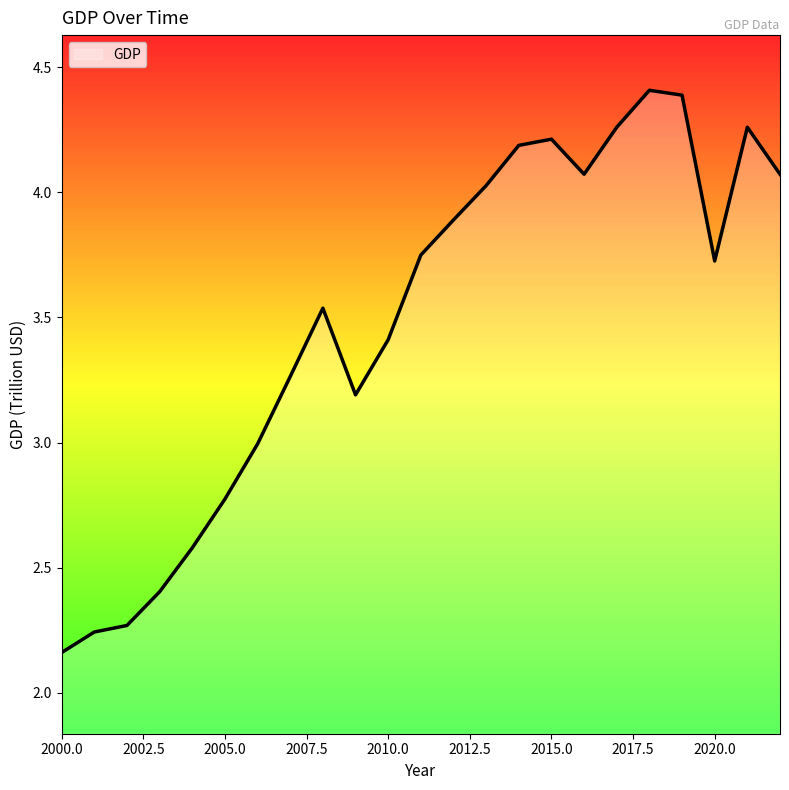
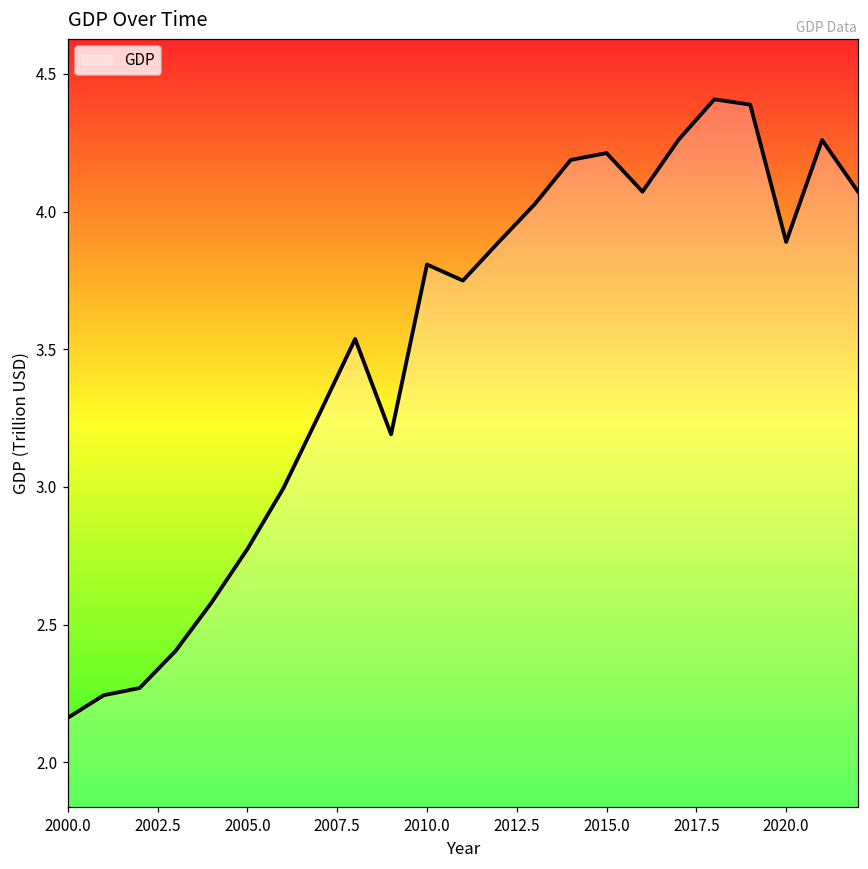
2010.0: 3.41 -> 3.81
2020.0: 3.73 -> 3.89
